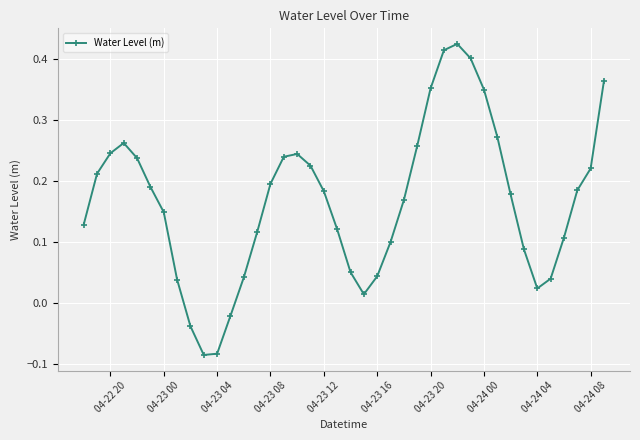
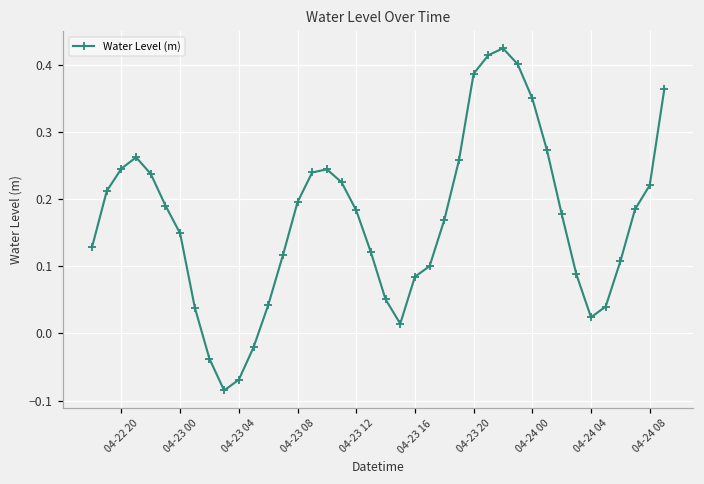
04-23 04: -0.08 -> -0.07
04-23 16: 0.04 -> 0.08
04-23 20: 0.35 -> 0.39
